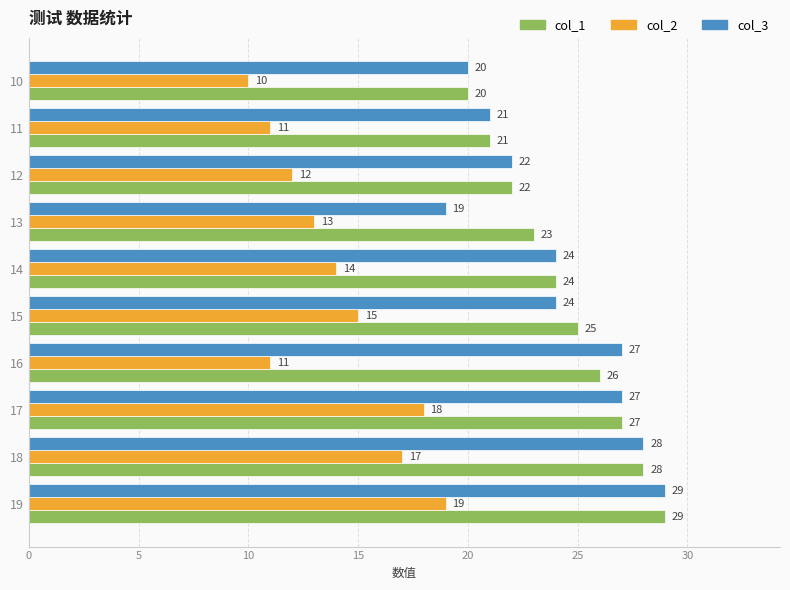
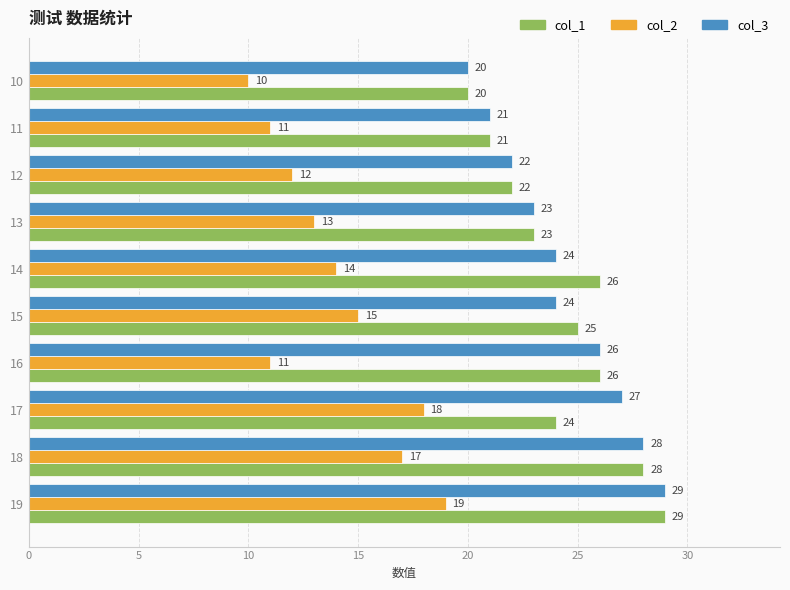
col_3, 13: 19 -> 23
col_1, 14: 24 -> 26
col_3, 16: 27 -> 26
col_1, 17: 27 -> 24
